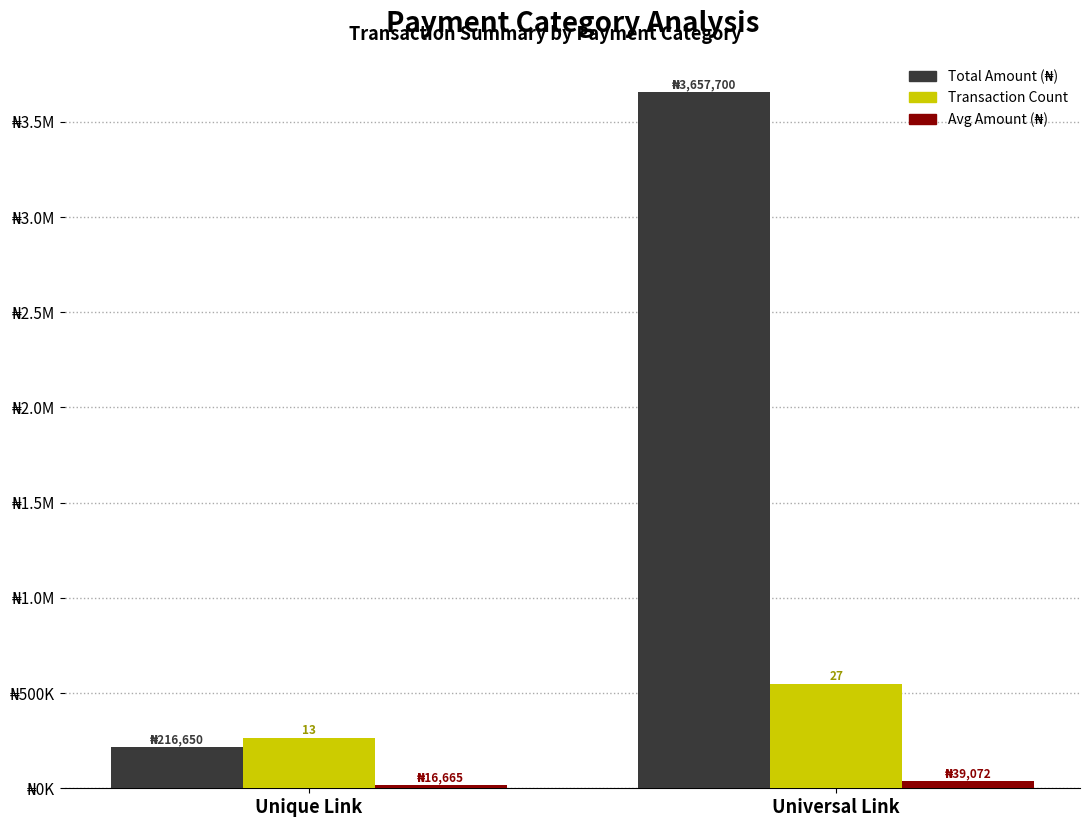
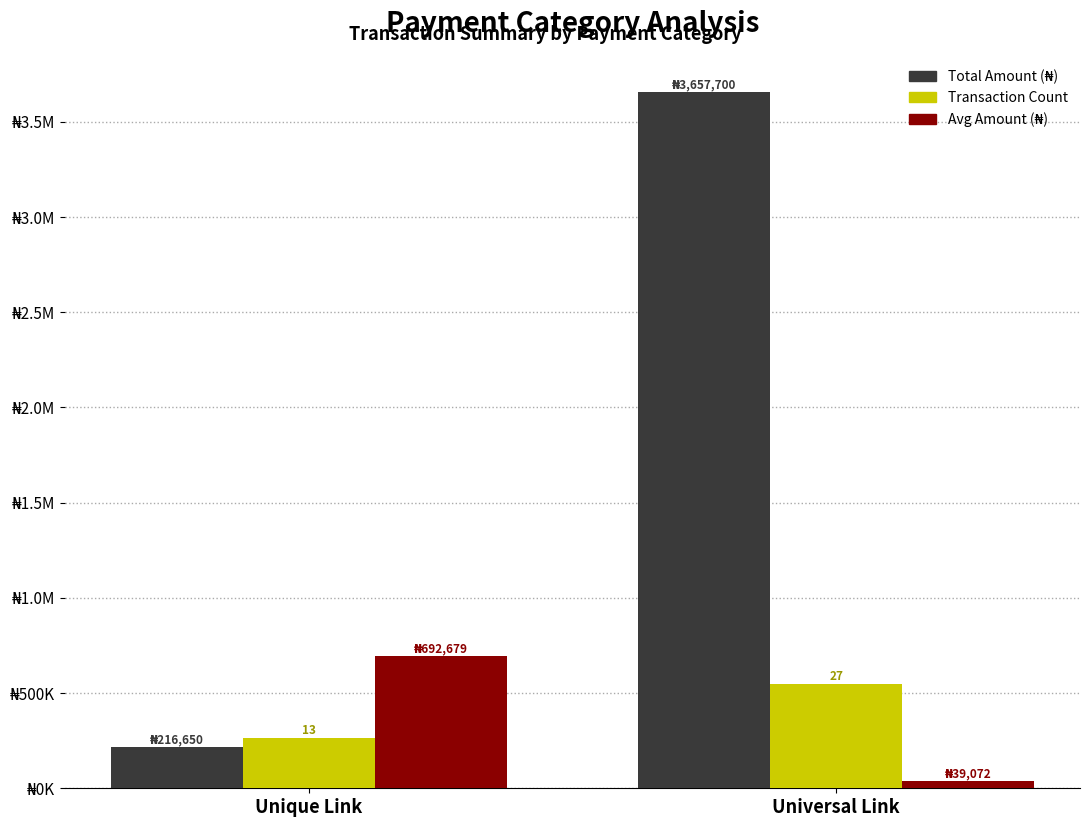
Avg Amount (₦), Unique Link: 16,665 -> 692,679
